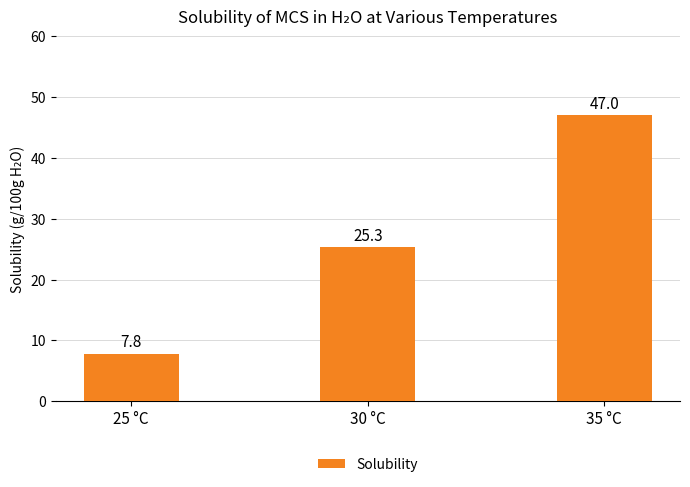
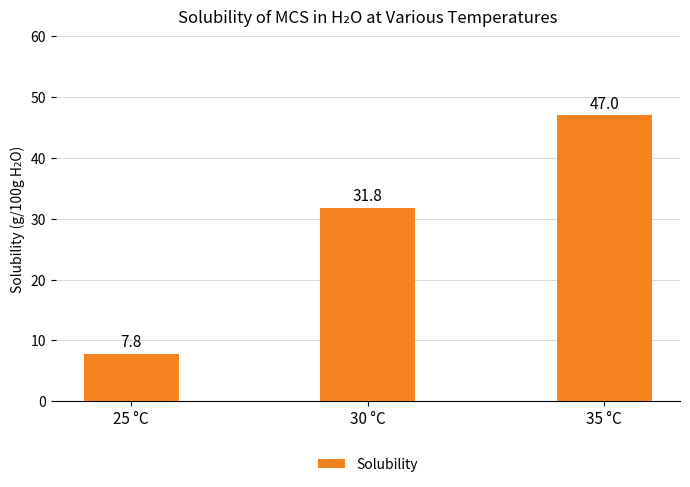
30 °C: 25.3 -> 31.8
